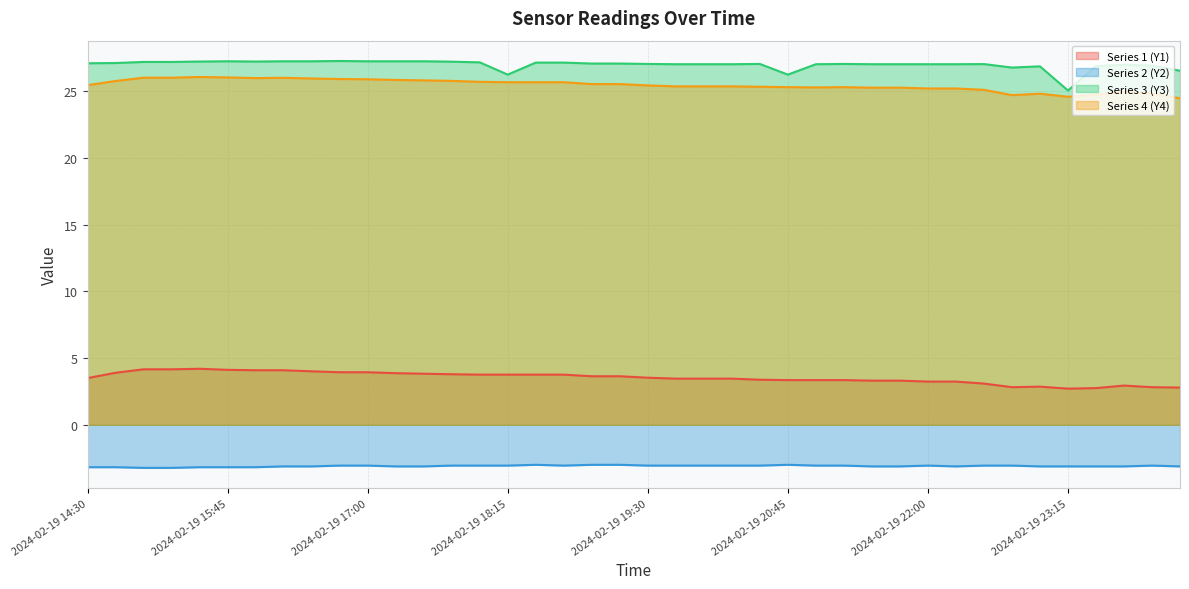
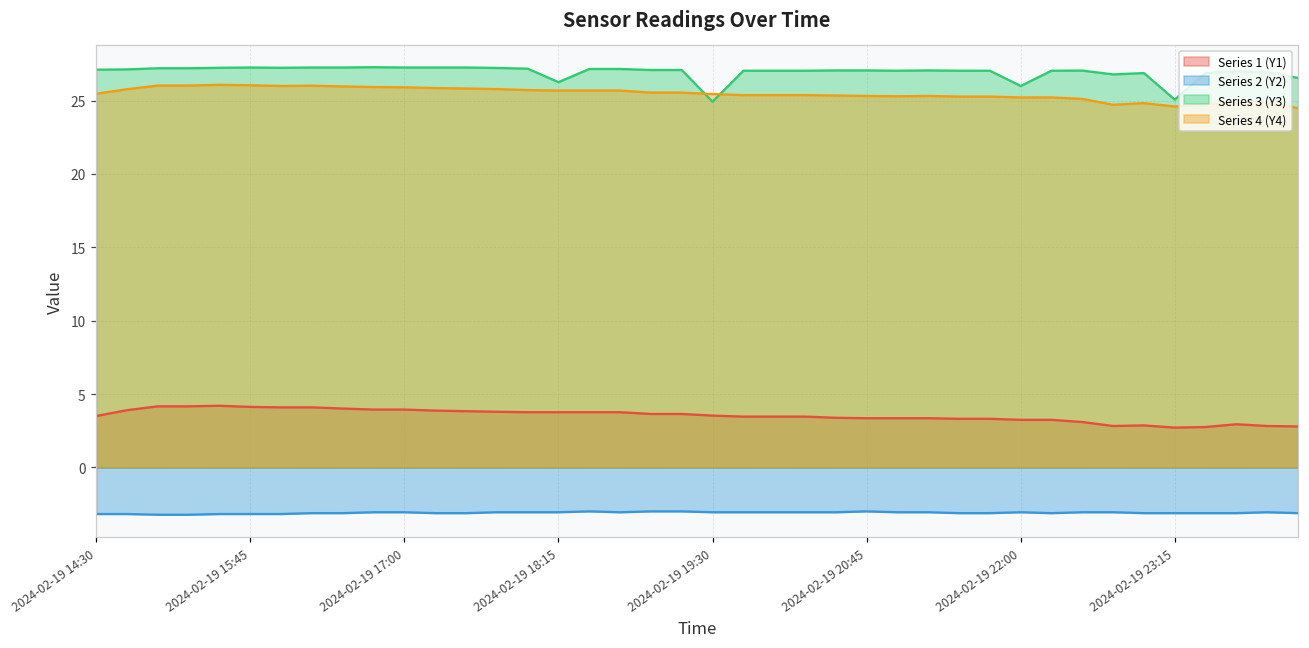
Series 3 (Y3), 2024-02-19 19:30: 27.1 -> 24.9
Series 3 (Y3), 2024-02-19 20:45: 26.3 -> 27.1
Series 3 (Y3), 2024-02-19 22:00: 27.0 -> 26.0
